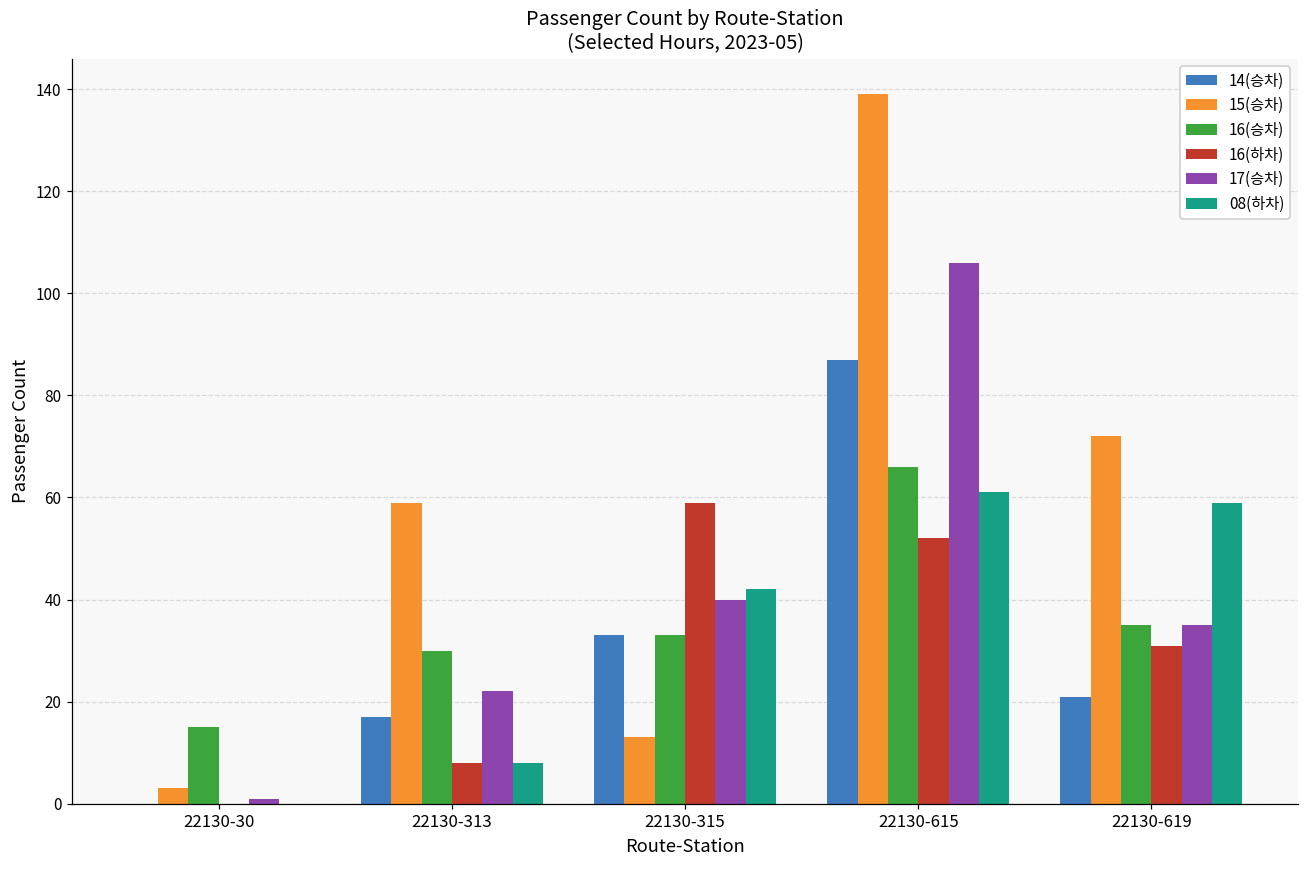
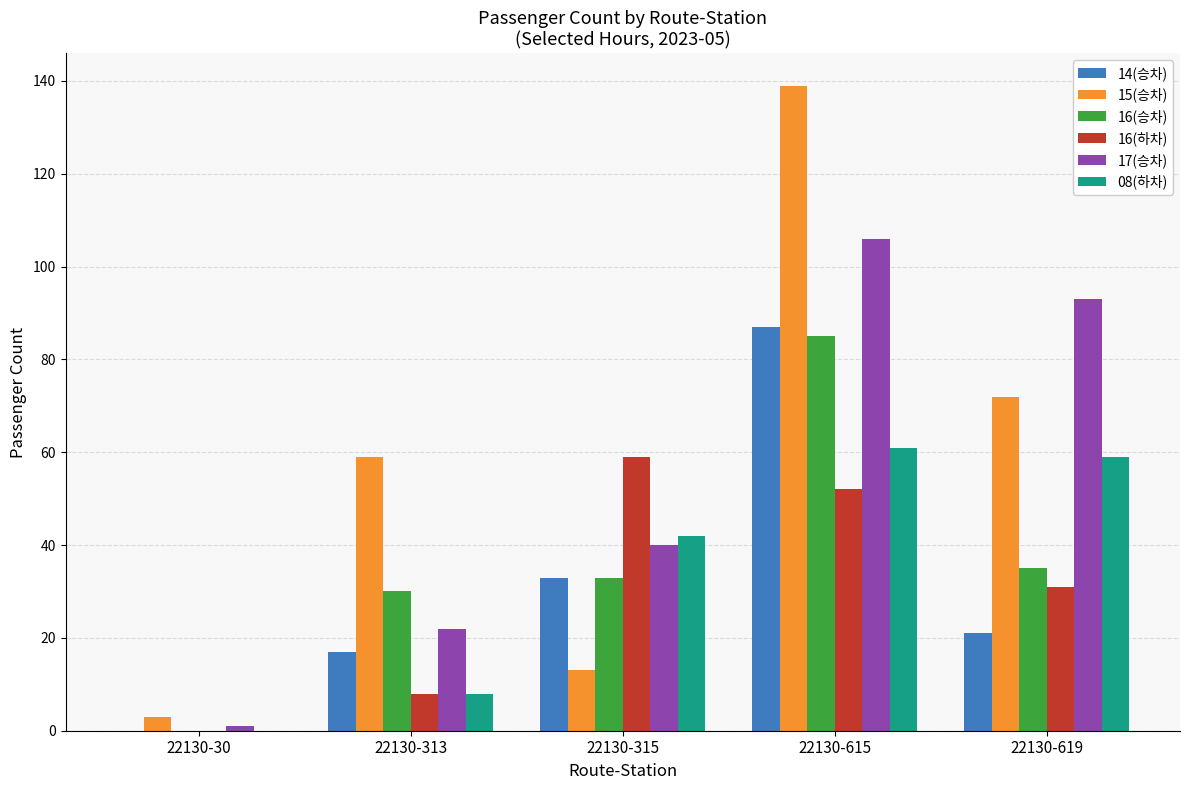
16(승차), 22130-30: 15 -> 0
16(승차), 22130-615: 66 -> 85
17(승차), 22130-619: 35 -> 93
